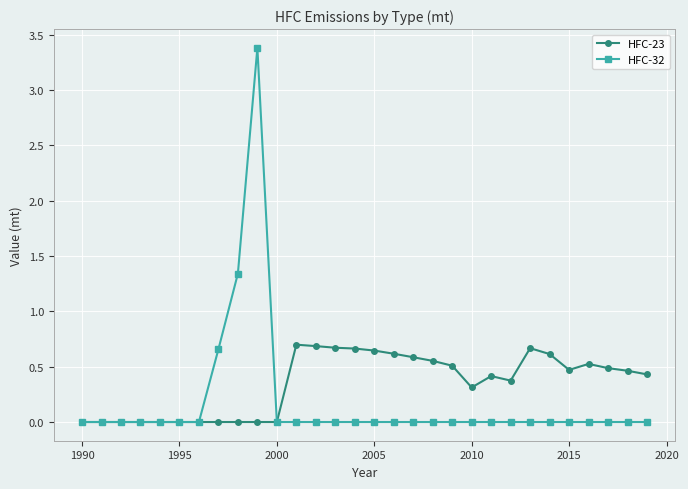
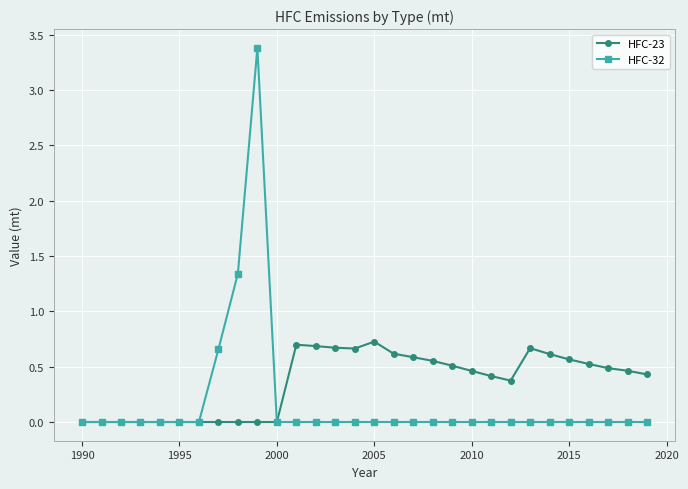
HFC-23, 2005: 0.65 -> 0.73
HFC-23, 2010: 0.31 -> 0.46
HFC-23, 2015: 0.47 -> 0.57
